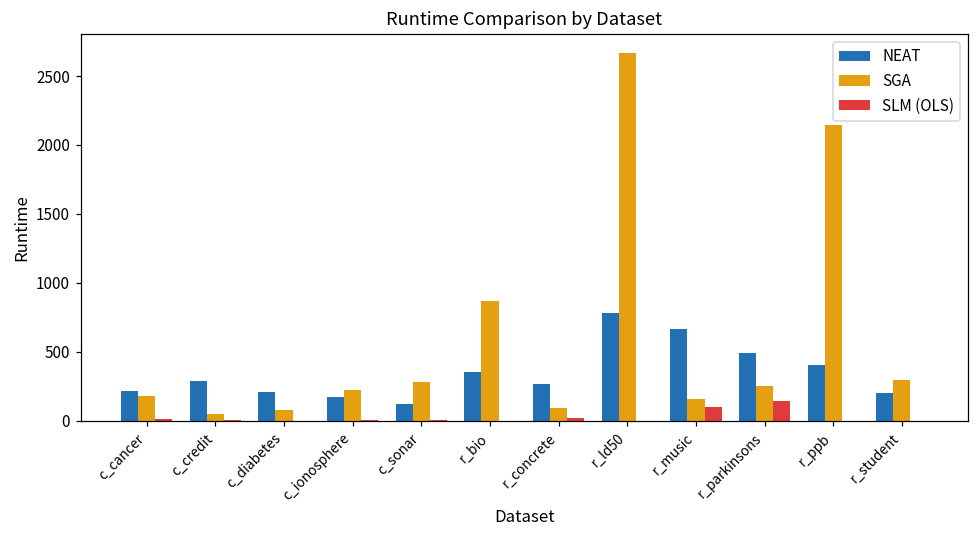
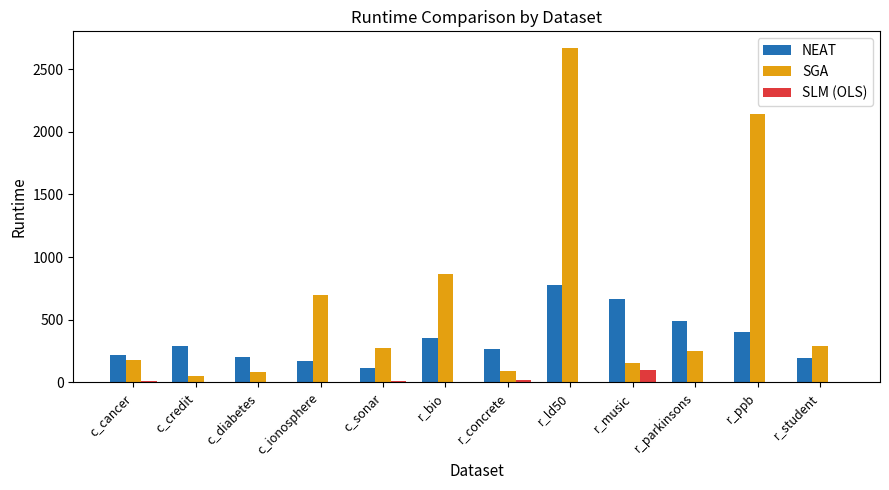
SGA, c_ionosphere: 220 -> 700
SLM (OLS), r_parkinsons: 140 -> 0
